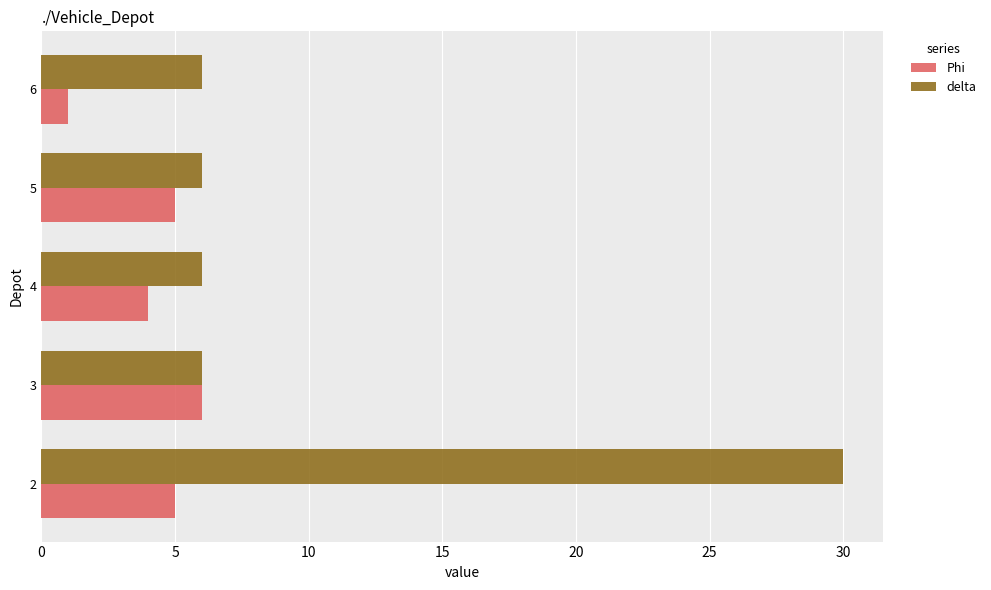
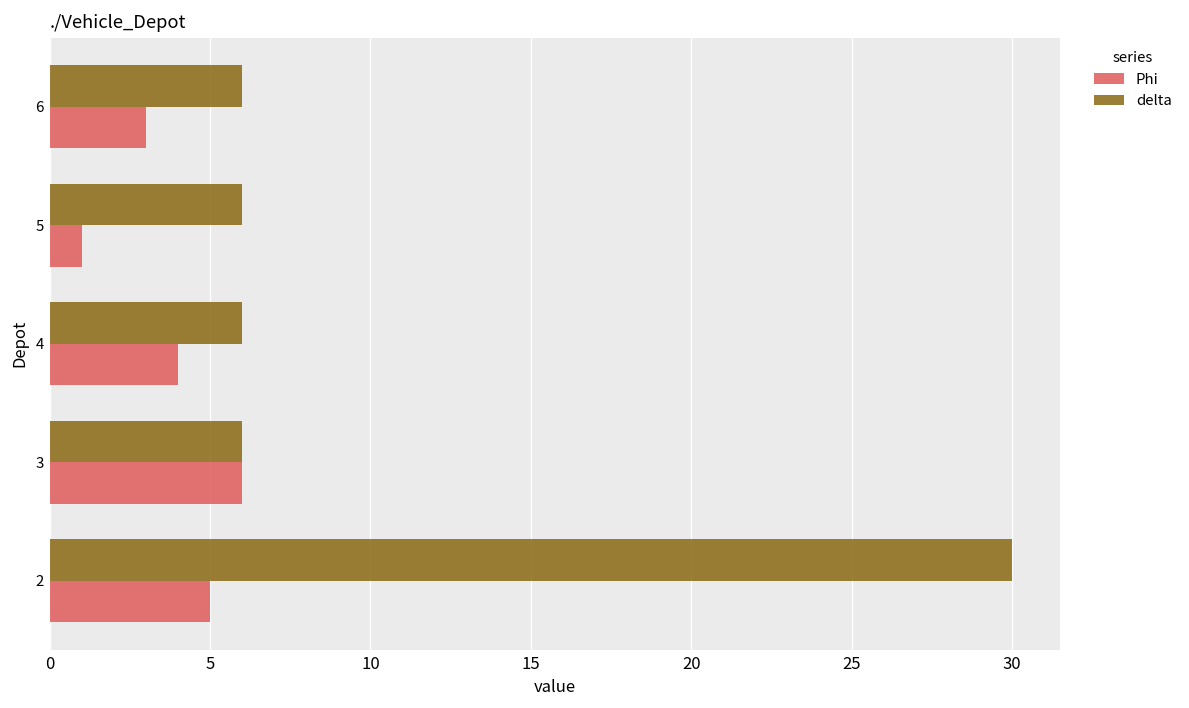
Phi, 6: 1 -> 3
Phi, 5: 5 -> 1
